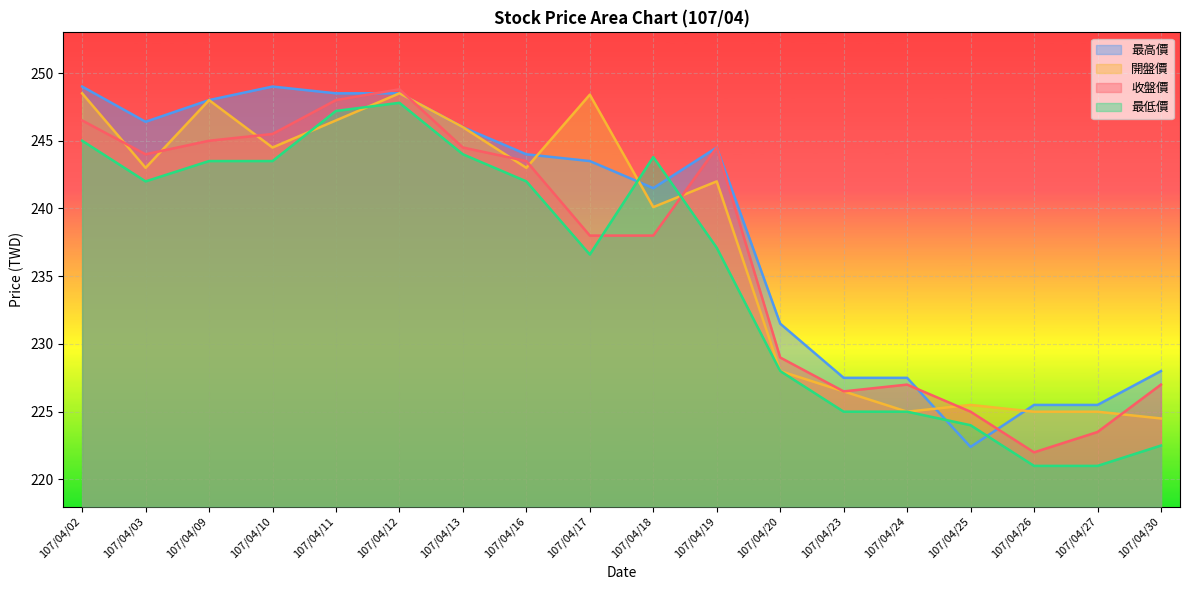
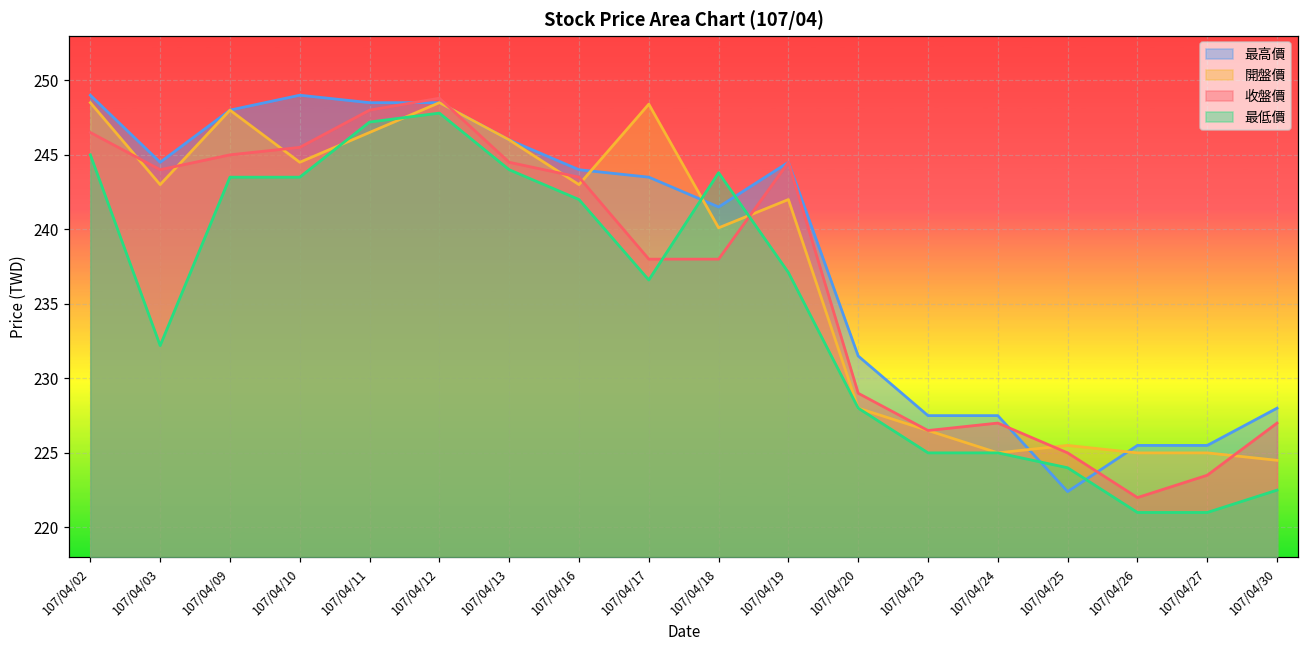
最高價, 107/04/03: 246.4 -> 244.5
最低價, 107/04/03: 242.0 -> 232.2
